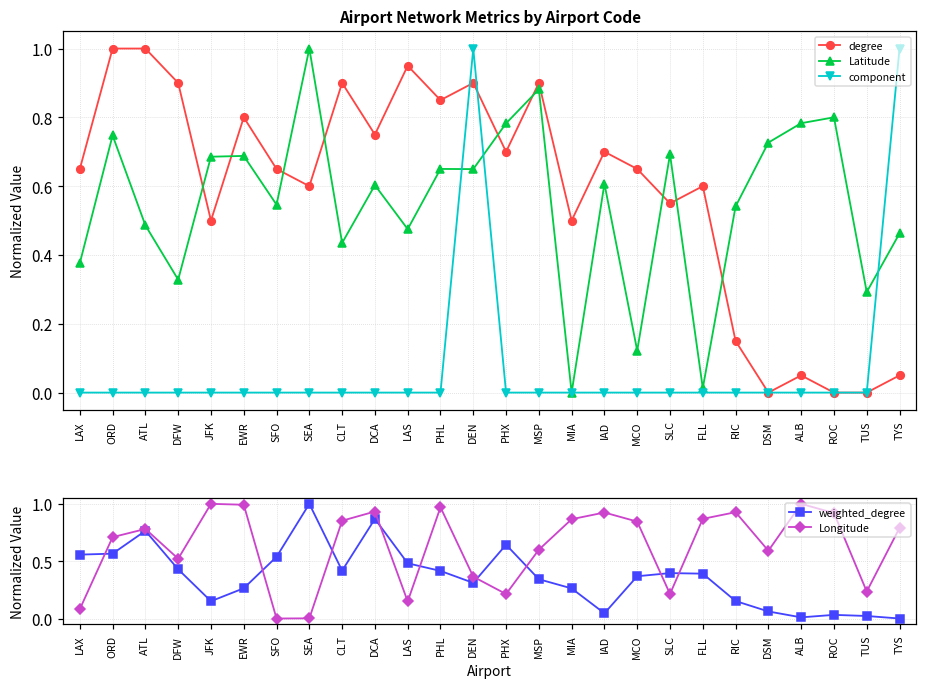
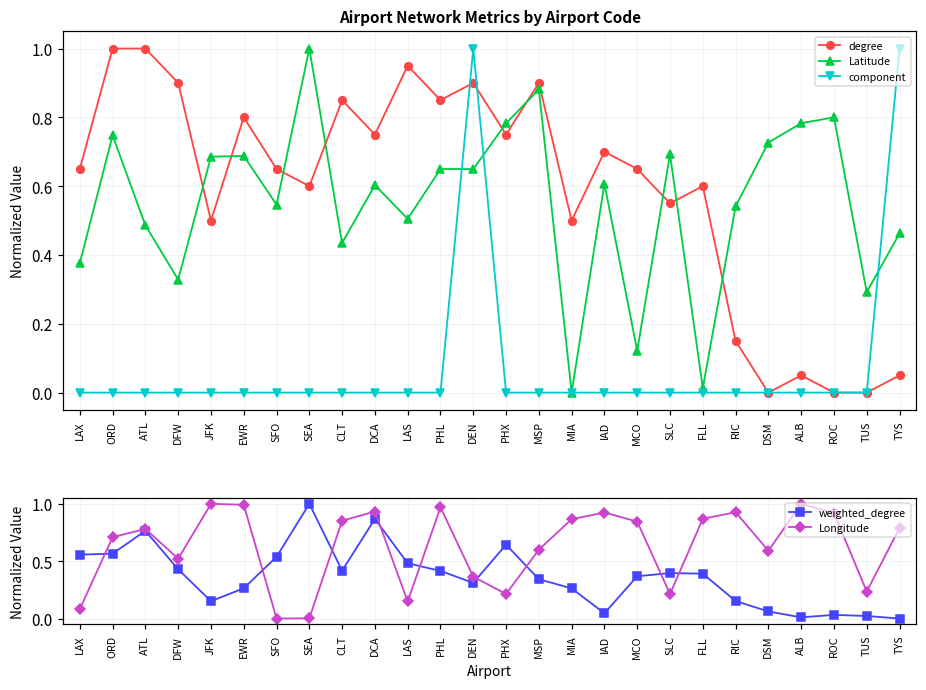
Airport Network Metrics by Airport Code, degree, CLT: 0.90 -> 0.85
Airport Network Metrics by Airport Code, Latitude, LAS: 0.48 -> 0.51
Airport Network Metrics by Airport Code, degree, PHX: 0.70 -> 0.75
